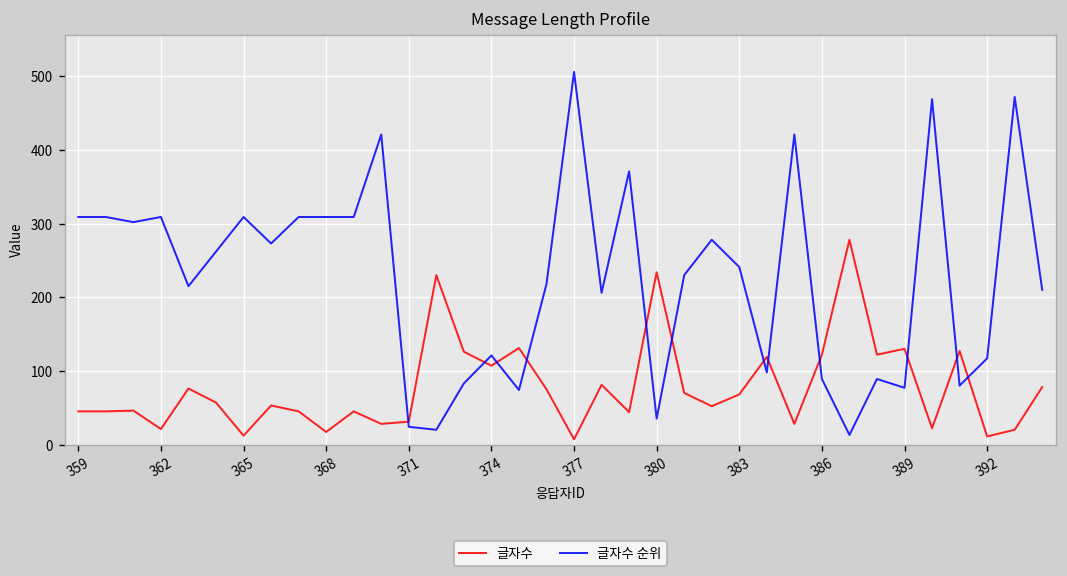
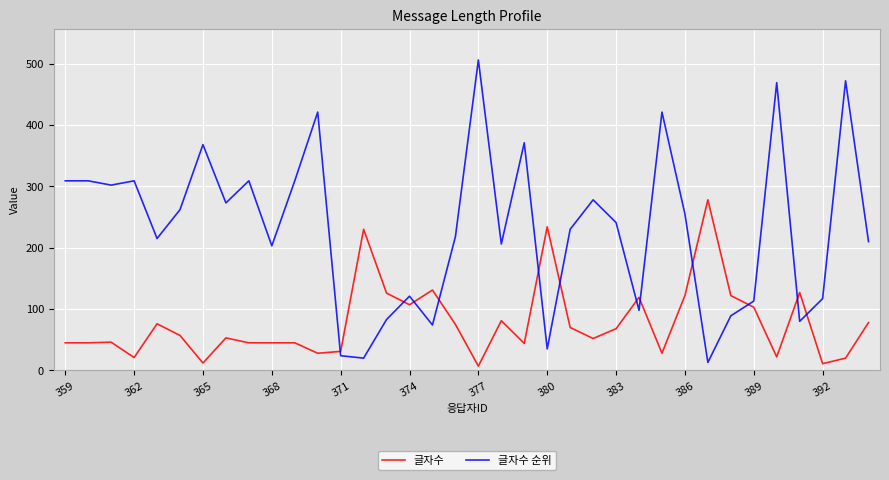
글자수 순위, 365: 310 -> 370
글자수, 368: 20 -> 50
글자수 순위, 368: 310 -> 200
글자수 순위, 386: 90 -> 260
글자수, 389: 130 -> 100
글자수 순위, 389: 80 -> 110
